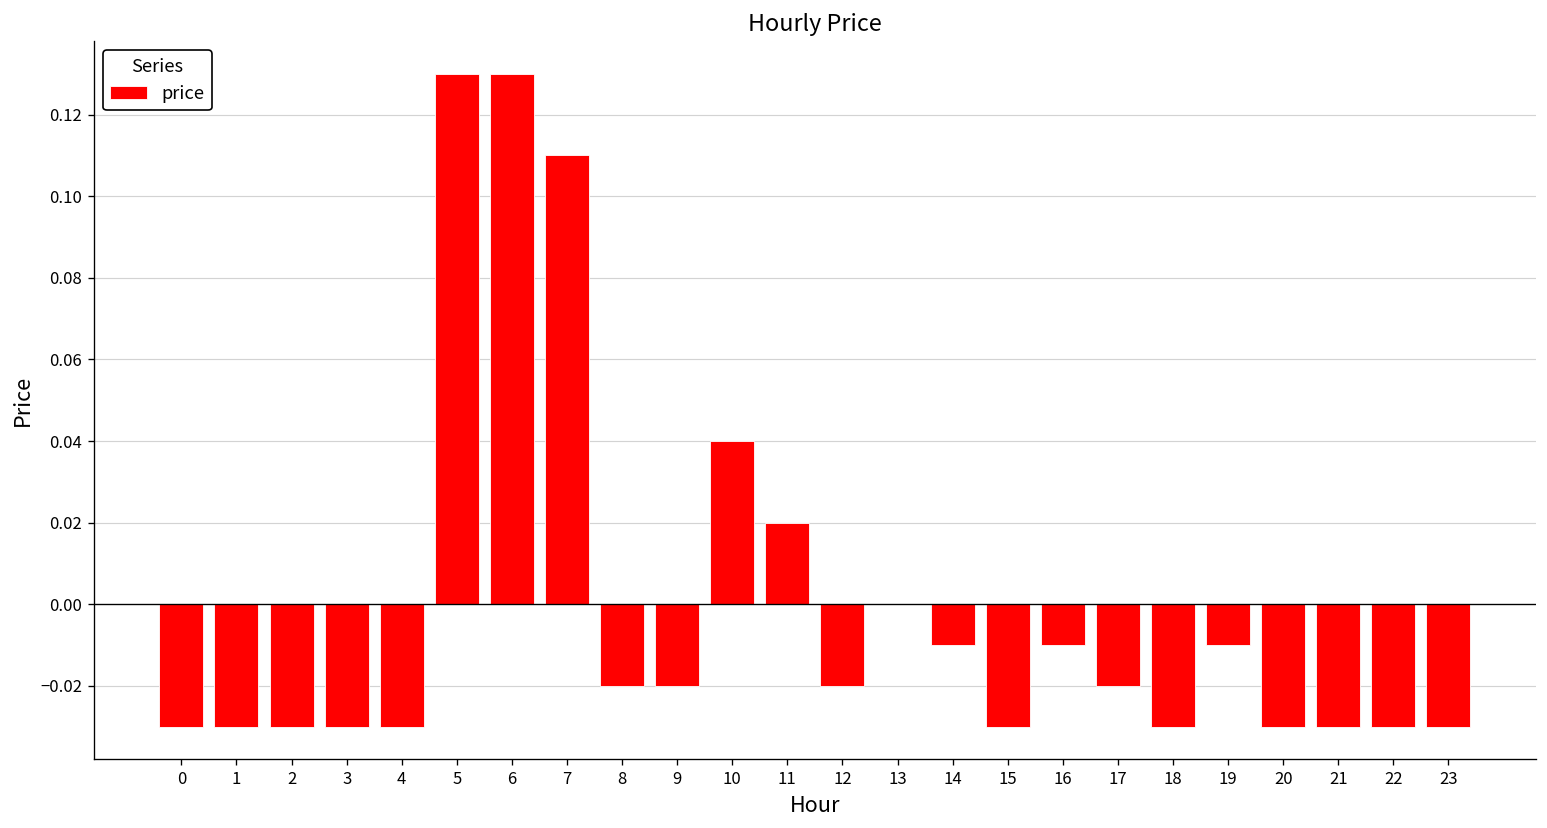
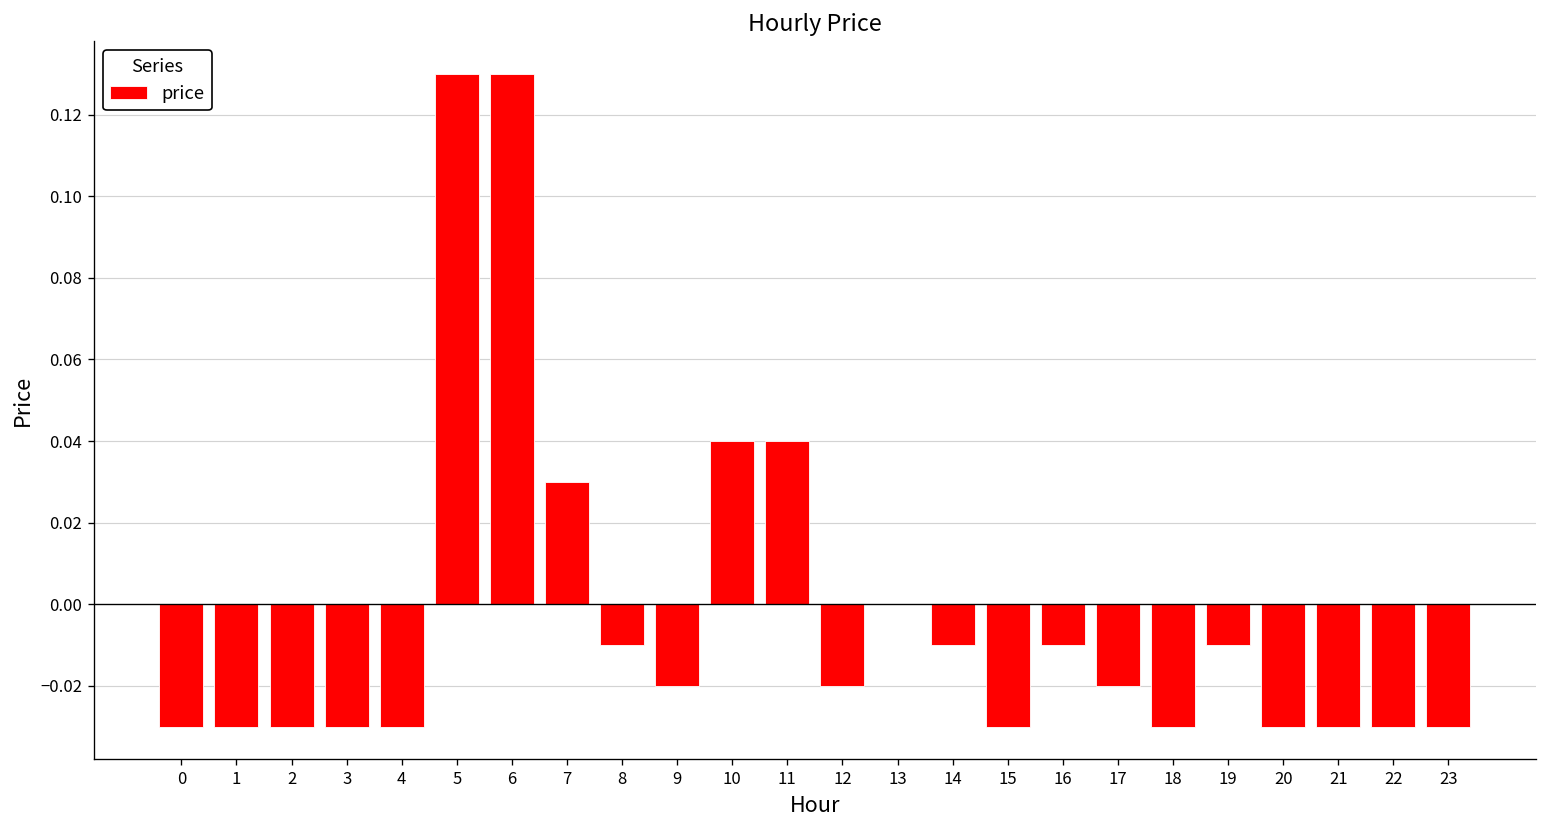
7: 0.11 -> 0.03
8: -0.02 -> -0.01
11: 0.02 -> 0.04
